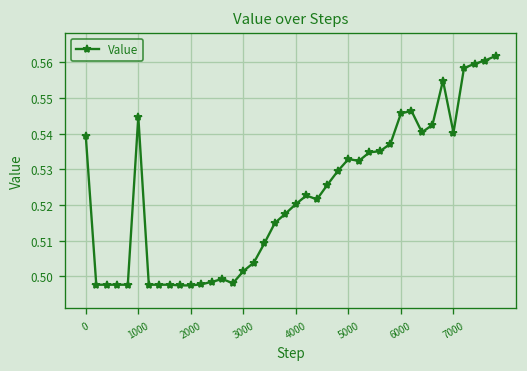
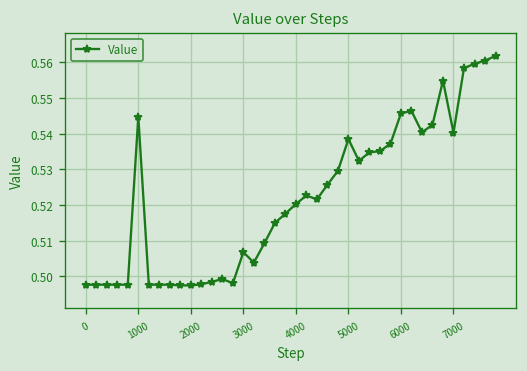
0: 0.539 -> 0.498
3000: 0.502 -> 0.507
5000: 0.533 -> 0.539
